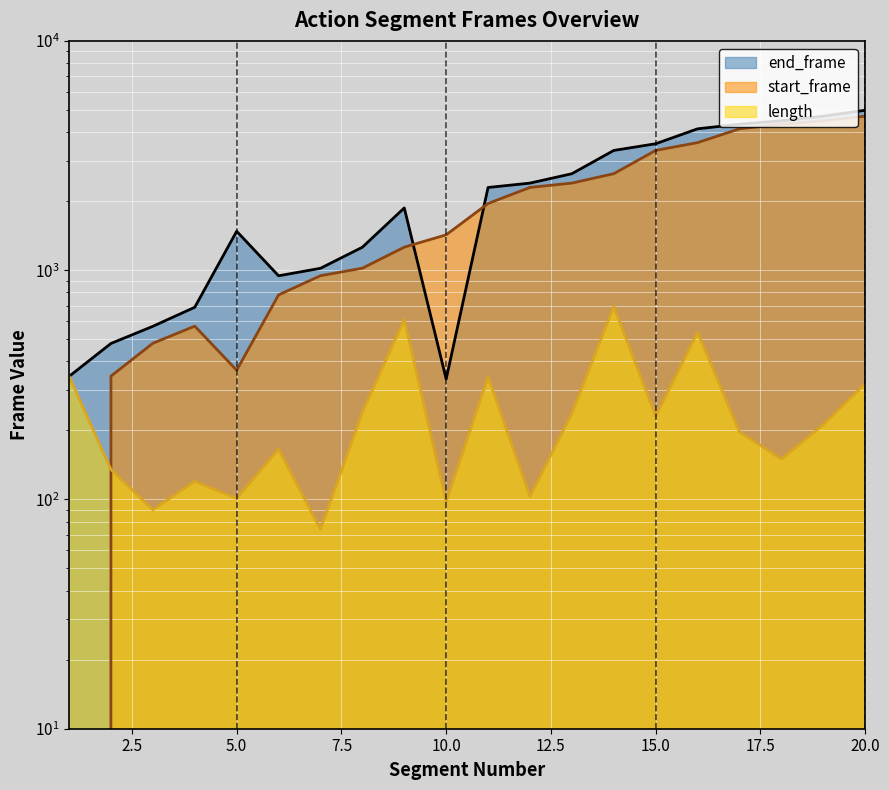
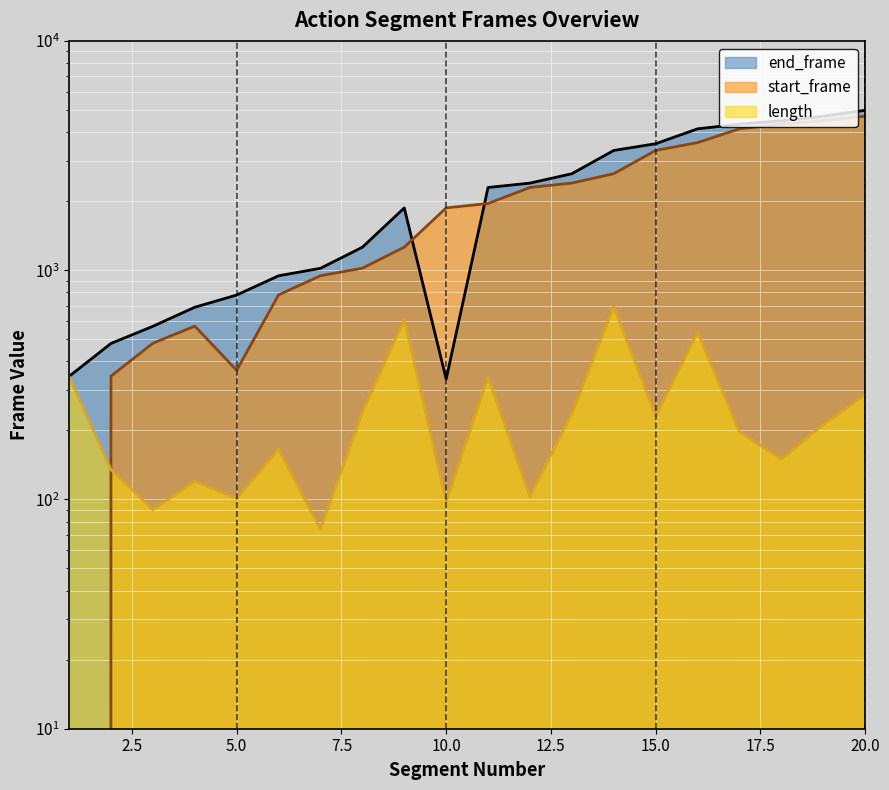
end_frame, 5.0: 1500 -> 780
start_frame, 10.0: 1400 -> 1900
length, 20.0: 320 -> 290
